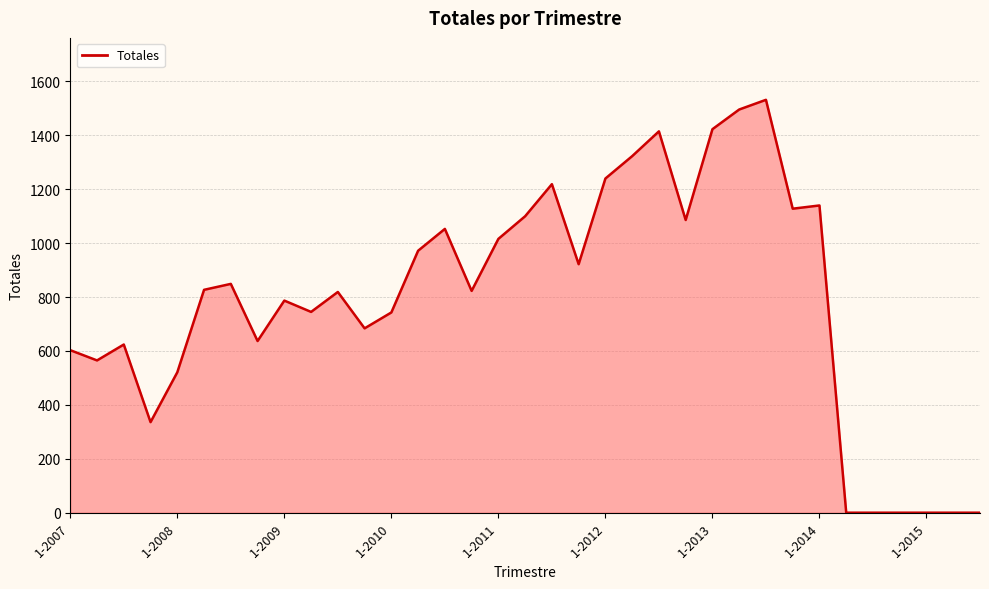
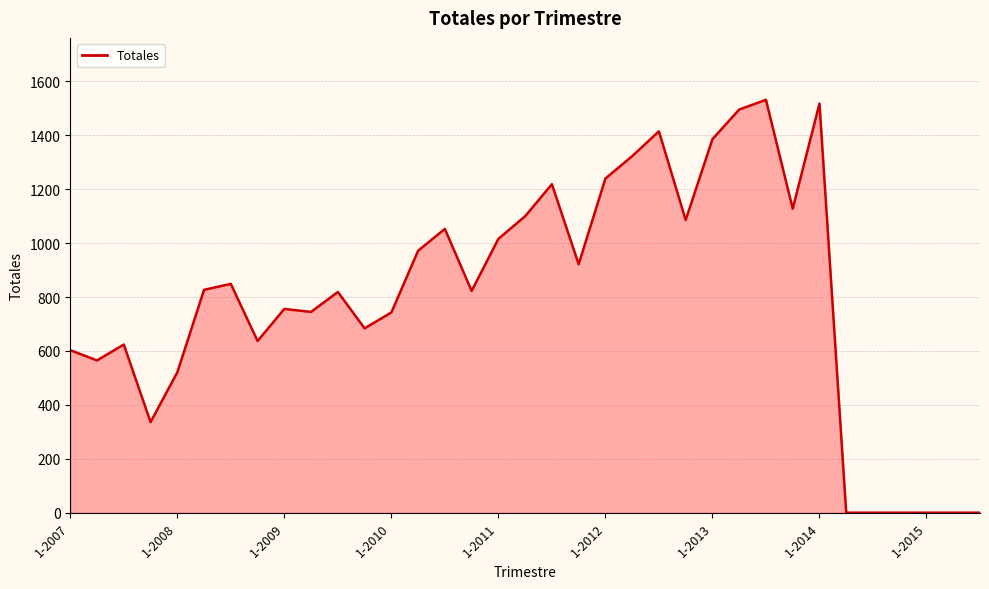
1-2009: 790 -> 760
1-2013: 1420 -> 1390
1-2014: 1140 -> 1520
